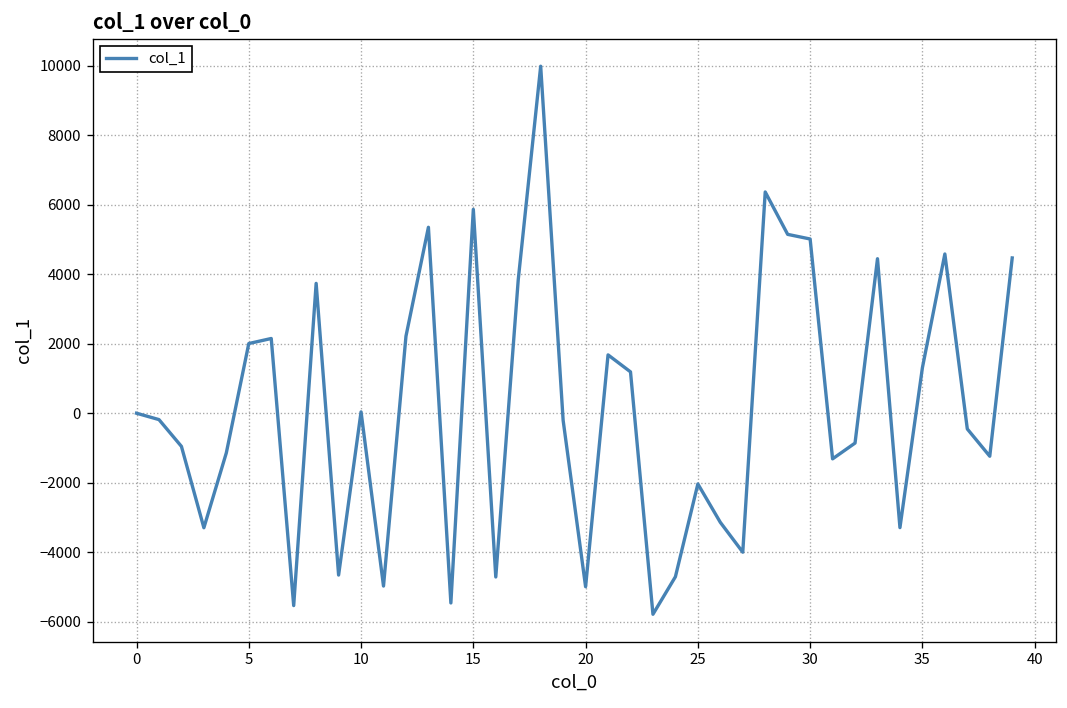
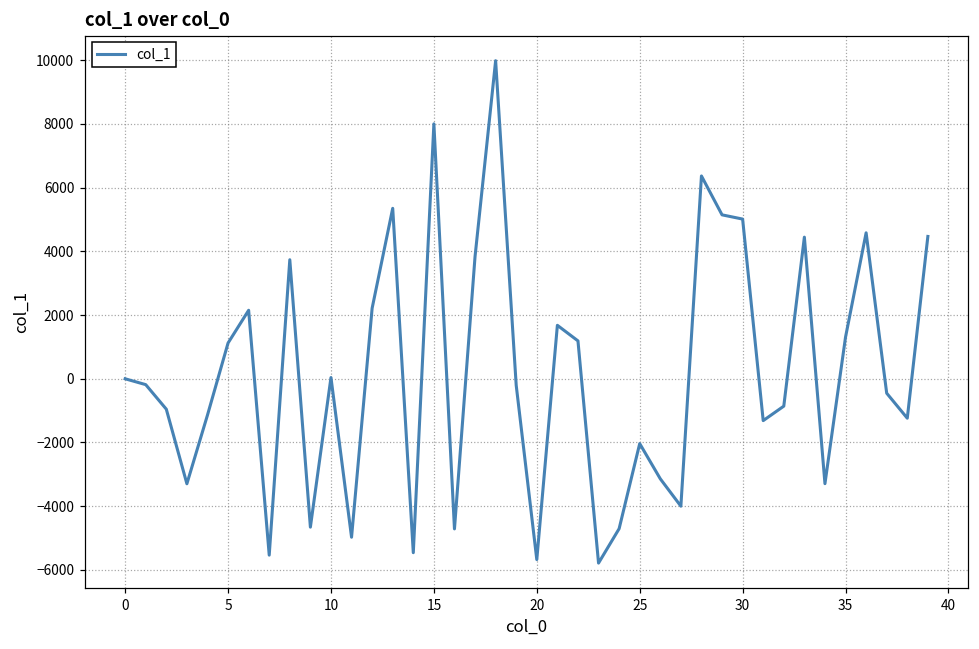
5: 2000 -> 1100
15: 5900 -> 8000
20: -5000 -> -5700
